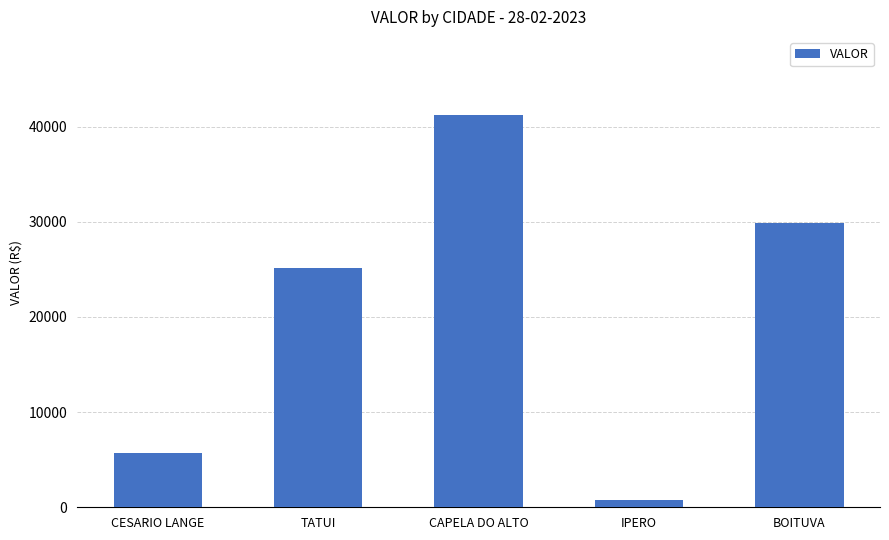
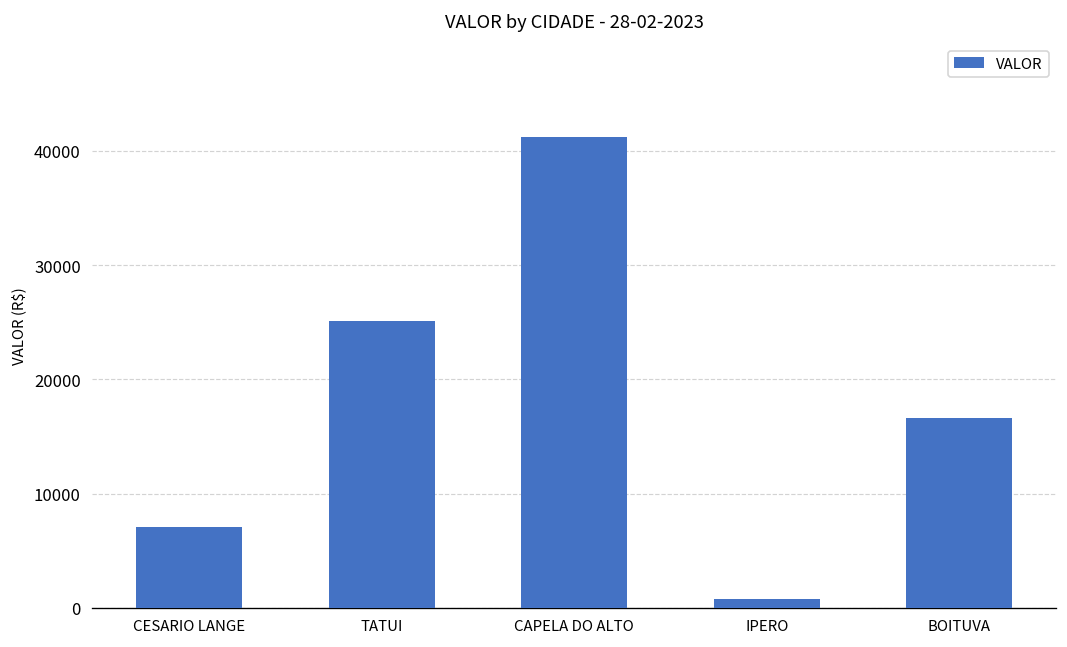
CESARIO LANGE: 6000 -> 7000
BOITUVA: 30000 -> 17000
